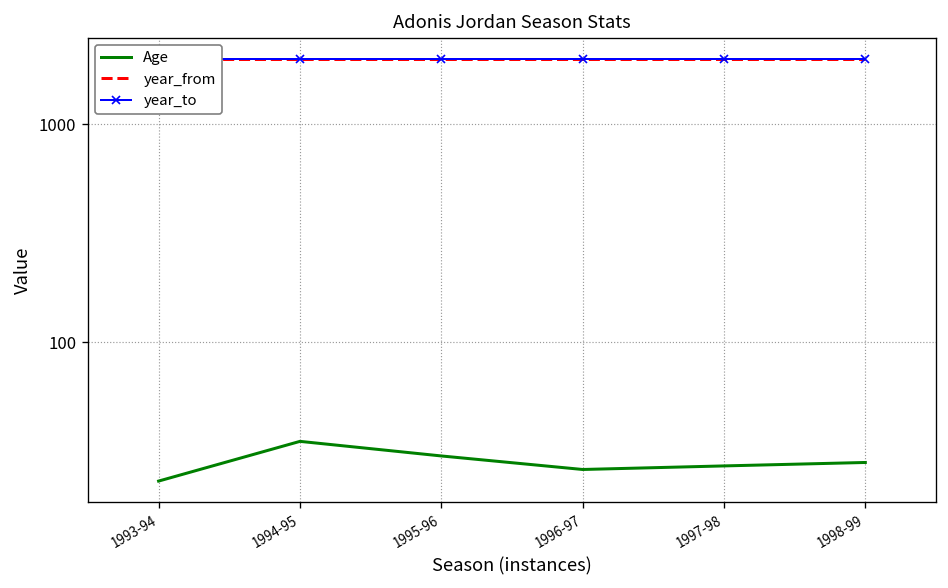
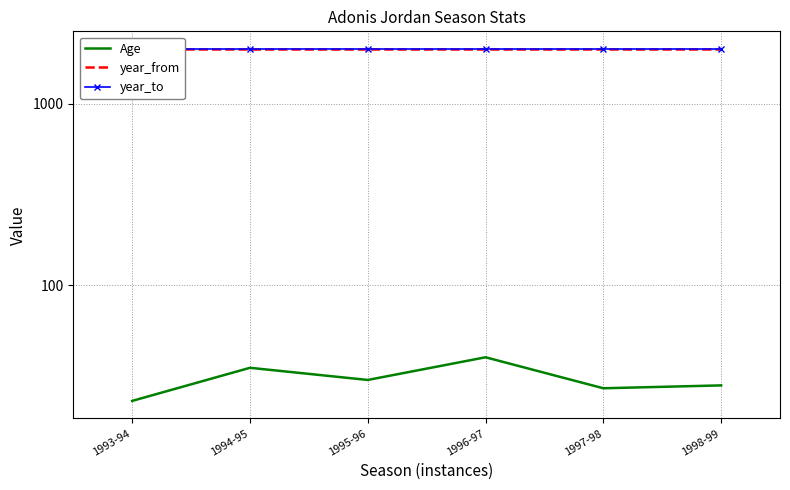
Age, 1996-97: 26 -> 40
